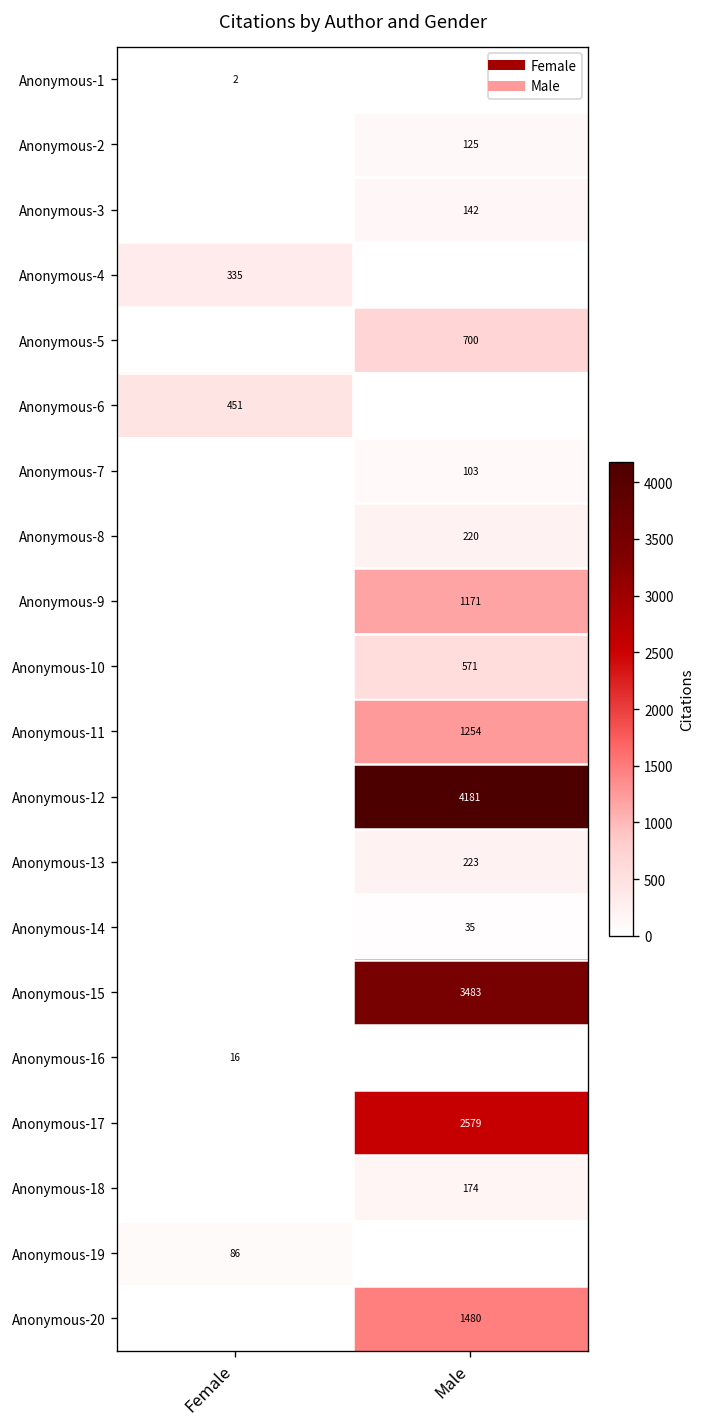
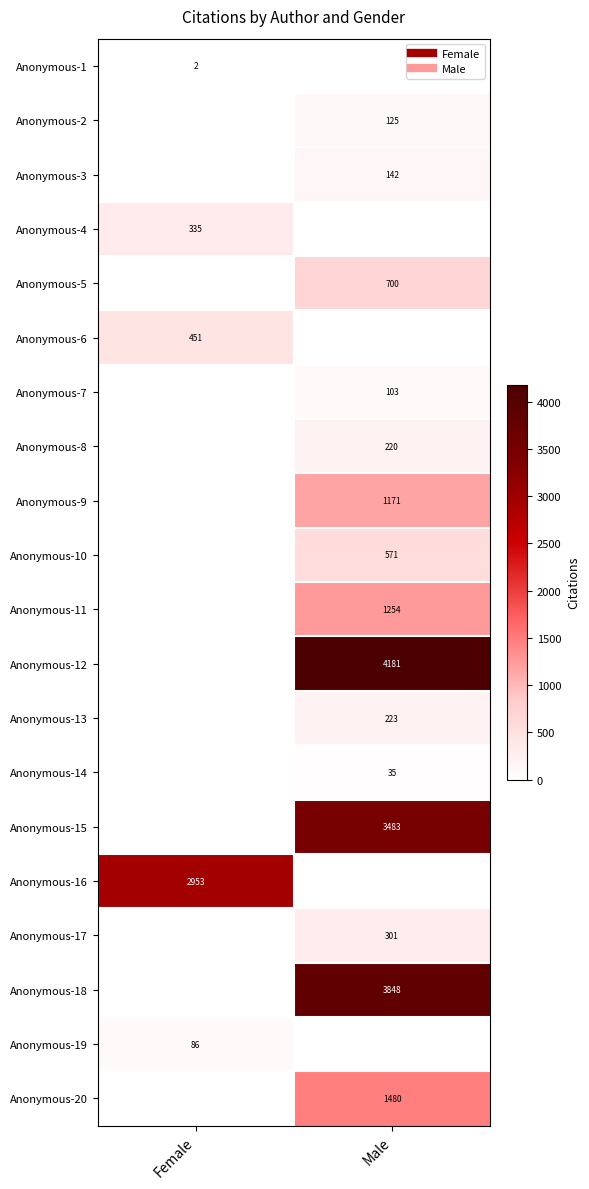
Anonymous-16, Female: 16 -> 2953
Anonymous-17, Male: 2579 -> 301
Anonymous-18, Male: 174 -> 3848
